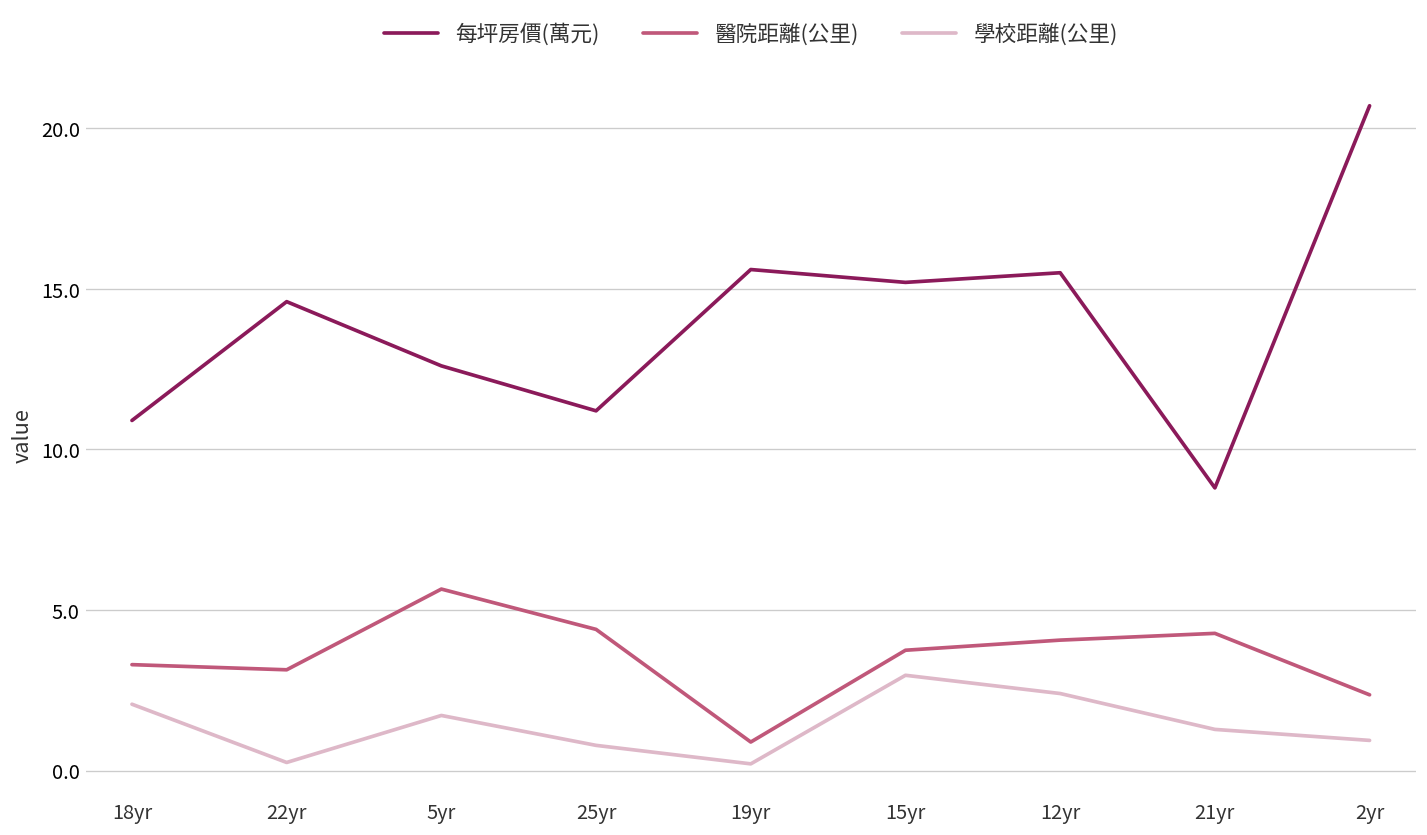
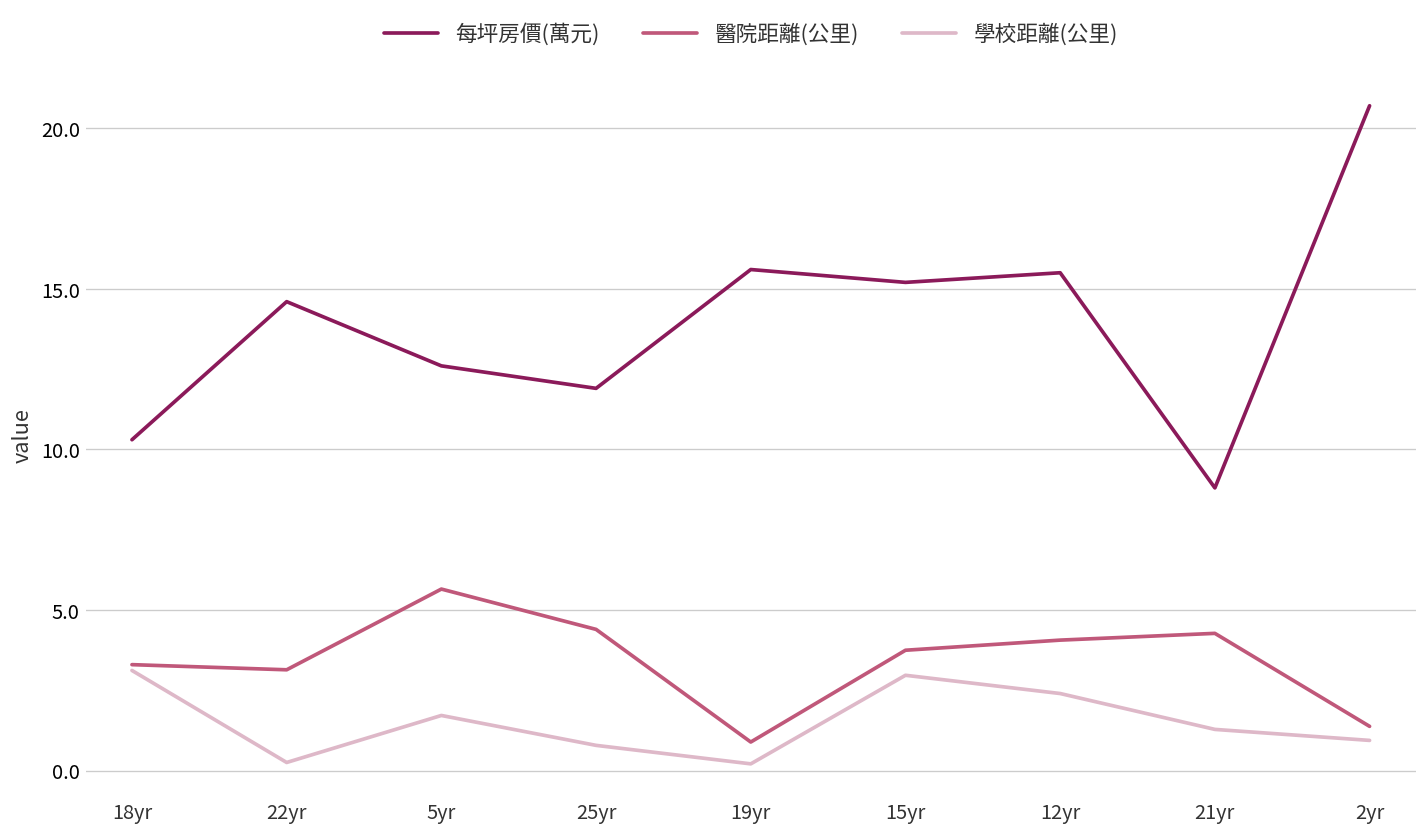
每坪房價(萬元), 18yr: 10.9 -> 10.3
學校距離(公里), 18yr: 2.1 -> 3.1
每坪房價(萬元), 25yr: 11.2 -> 11.9
醫院距離(公里), 2yr: 2.4 -> 1.4
